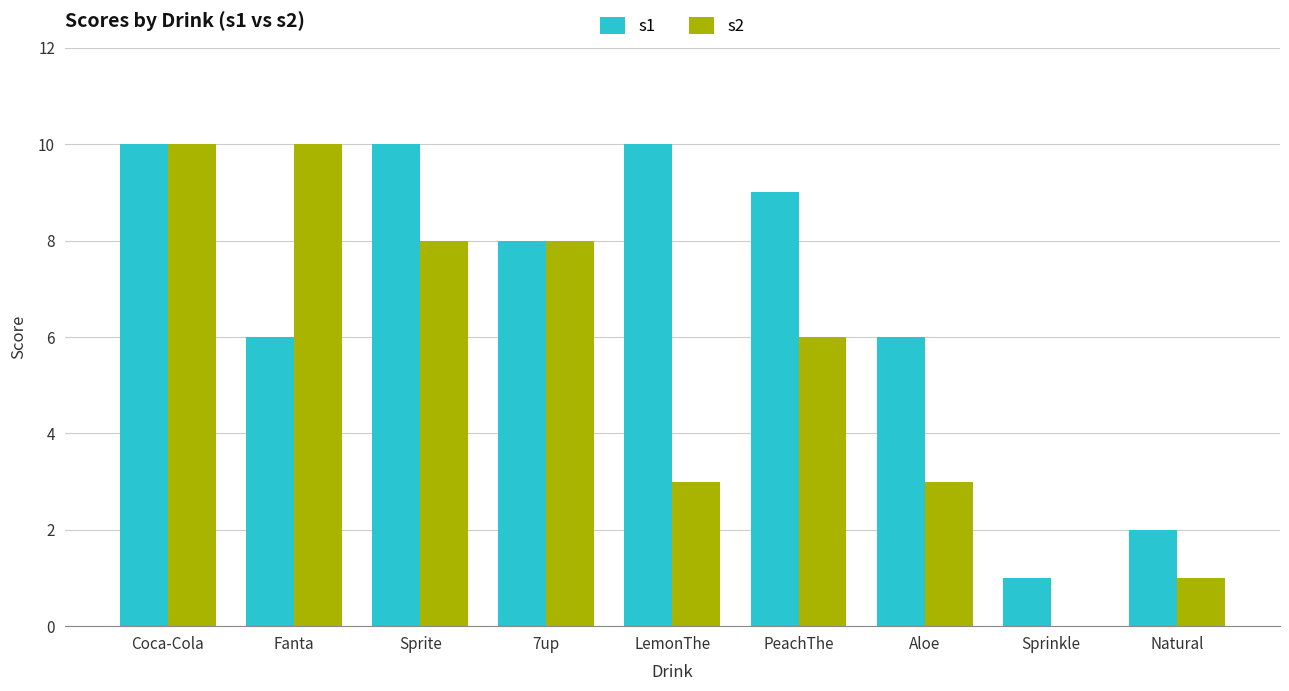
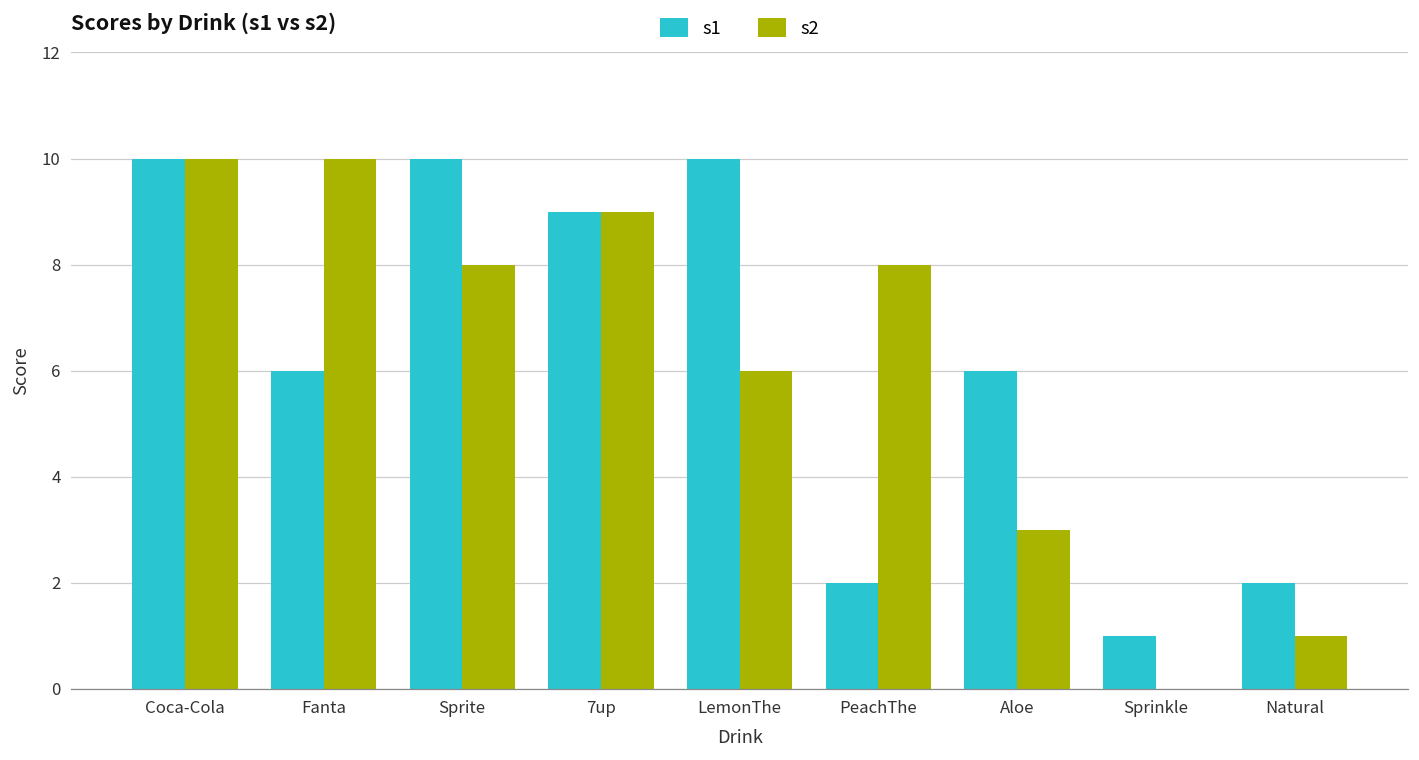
s1, 7up: 8 -> 9
s2, 7up: 8 -> 9
s2, LemonThe: 3 -> 6
s1, PeachThe: 9 -> 2
s2, PeachThe: 6 -> 8
